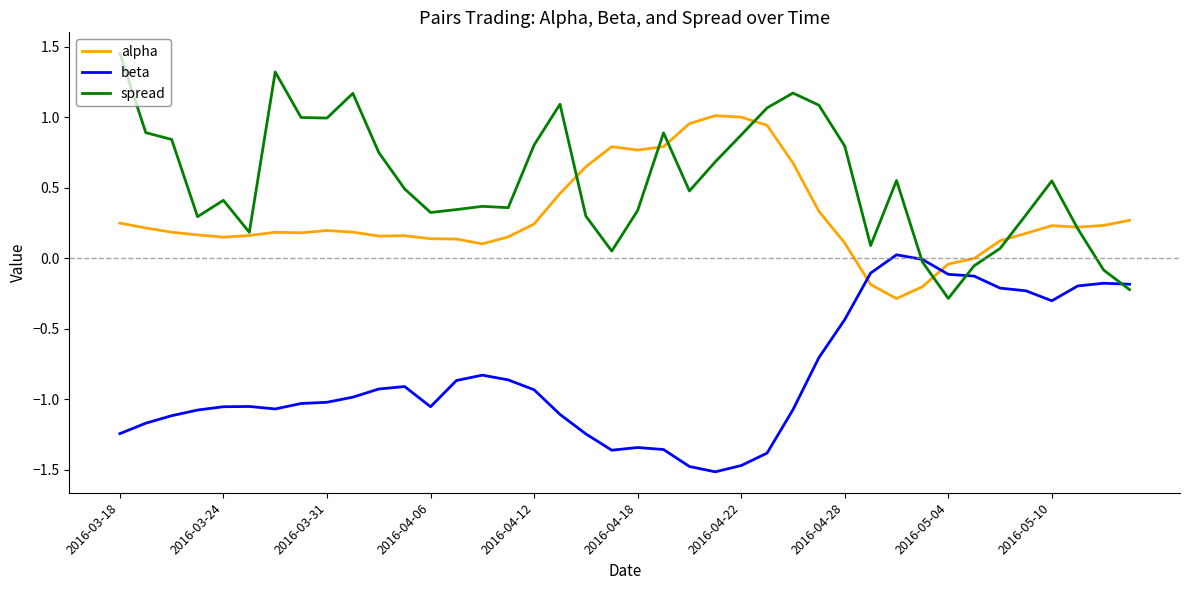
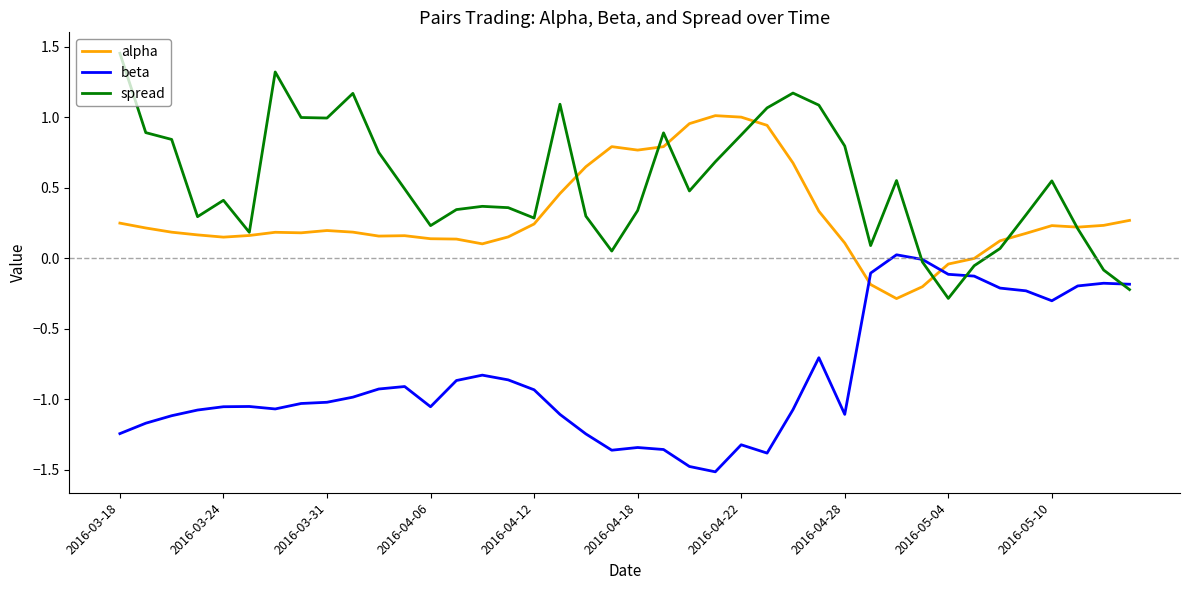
spread, 2016-04-06: 0.32 -> 0.23
spread, 2016-04-12: 0.80 -> 0.28
beta, 2016-04-22: -1.47 -> -1.32
beta, 2016-04-28: -0.44 -> -1.11
